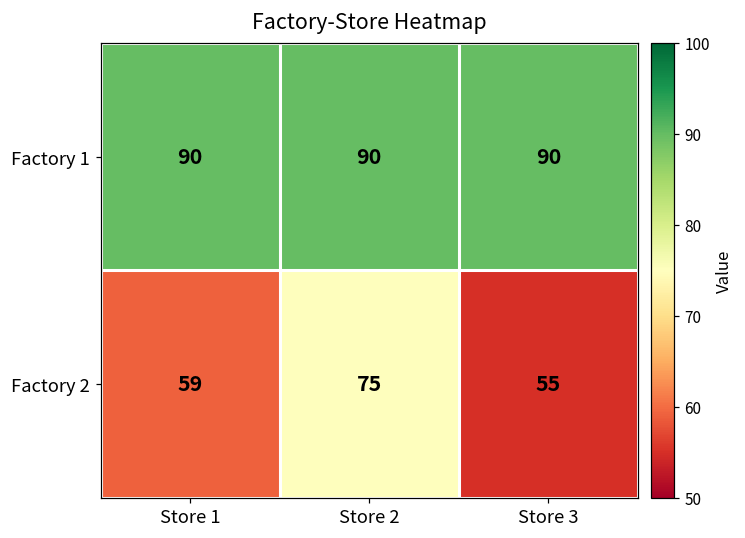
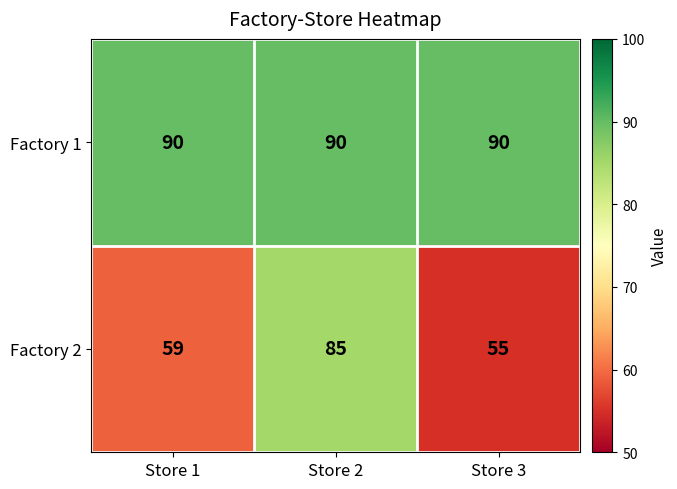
Factory 2, Store 2: 75 -> 85
